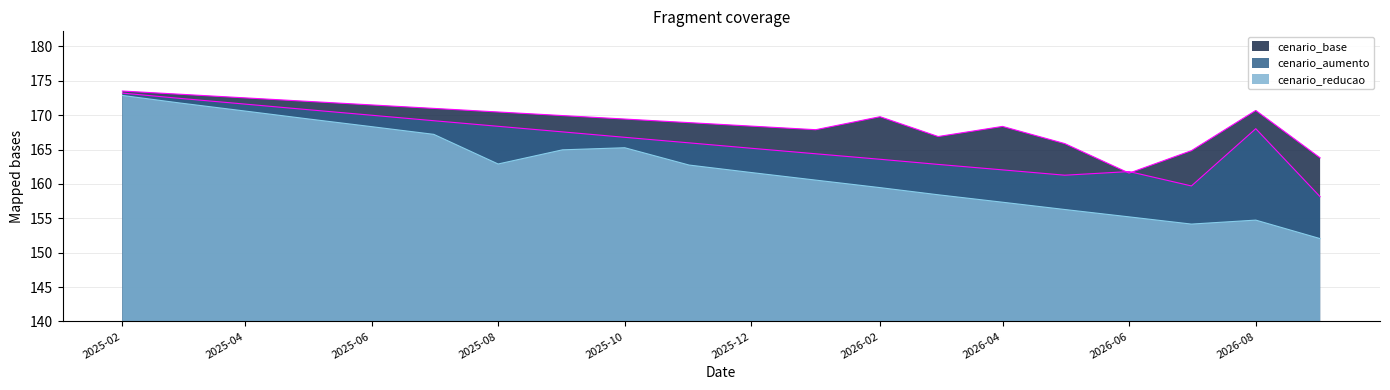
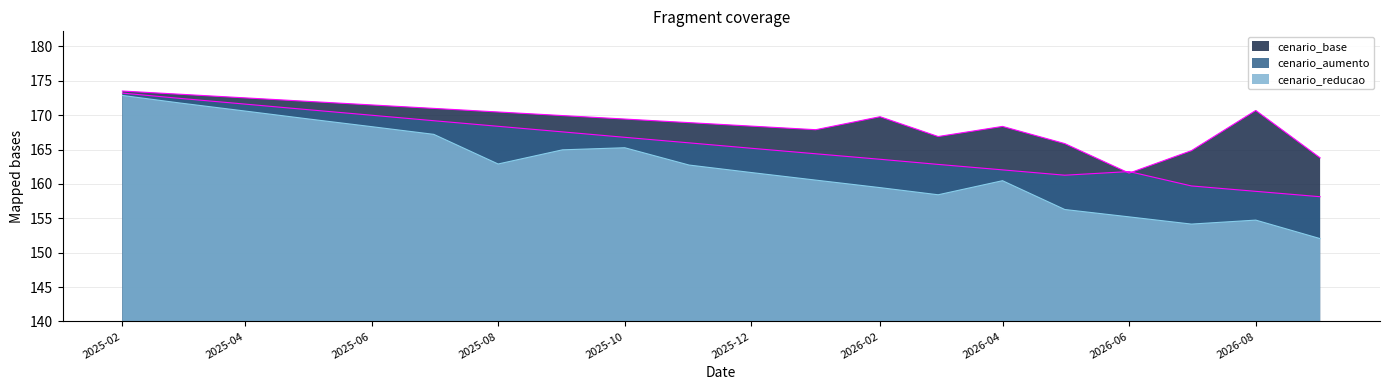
cenario_reducao, 2026-04: 157 -> 160
cenario_aumento, 2026-08: 168 -> 159
